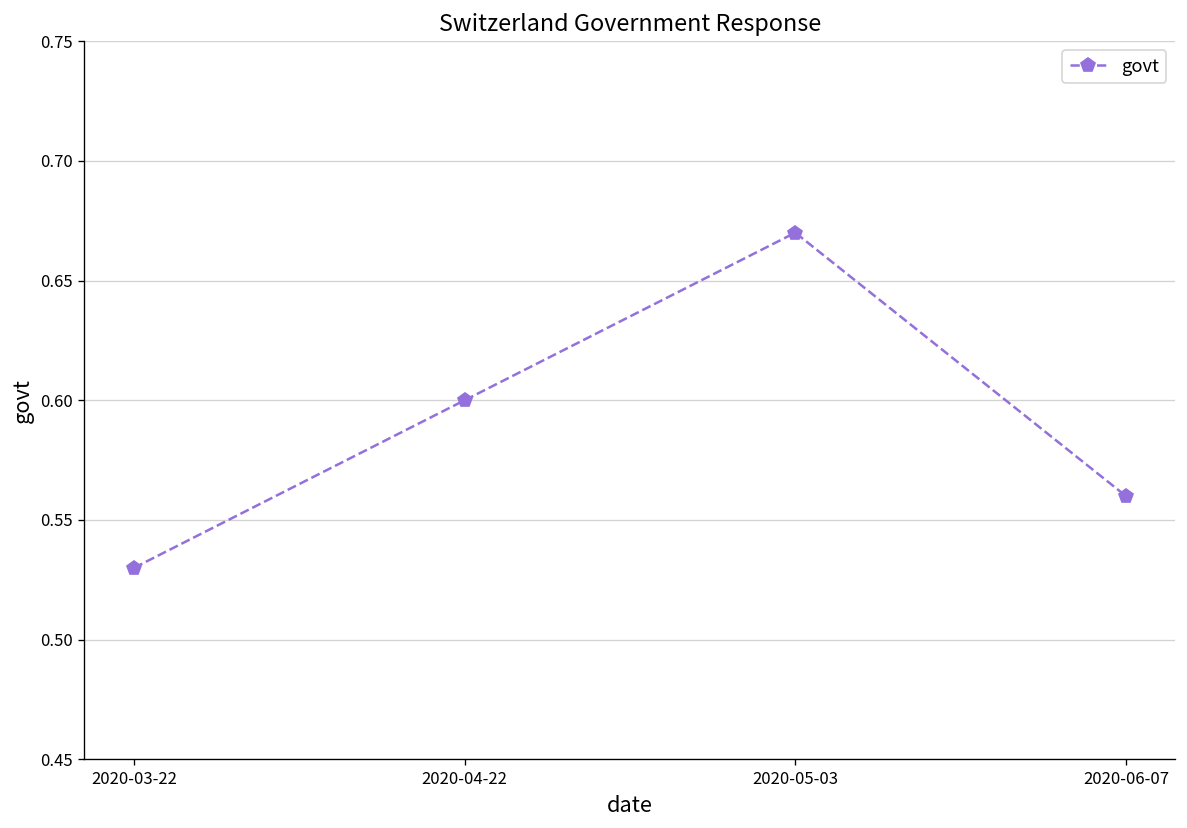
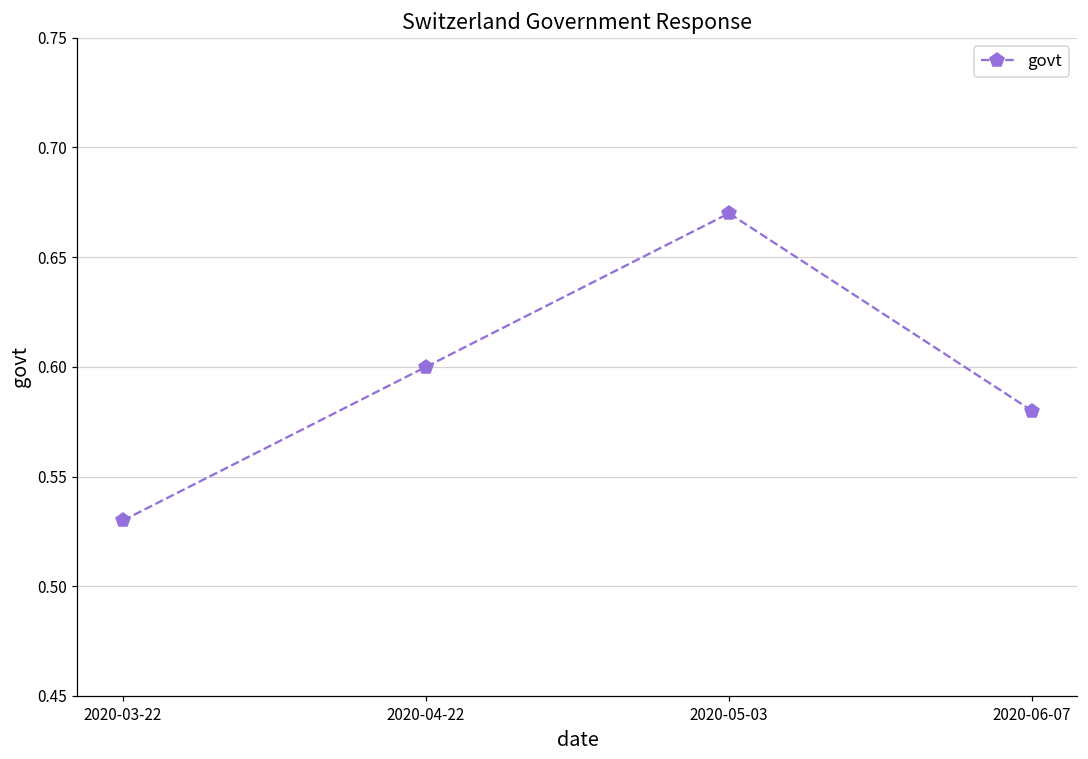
2020-06-07: 0.56 -> 0.58
